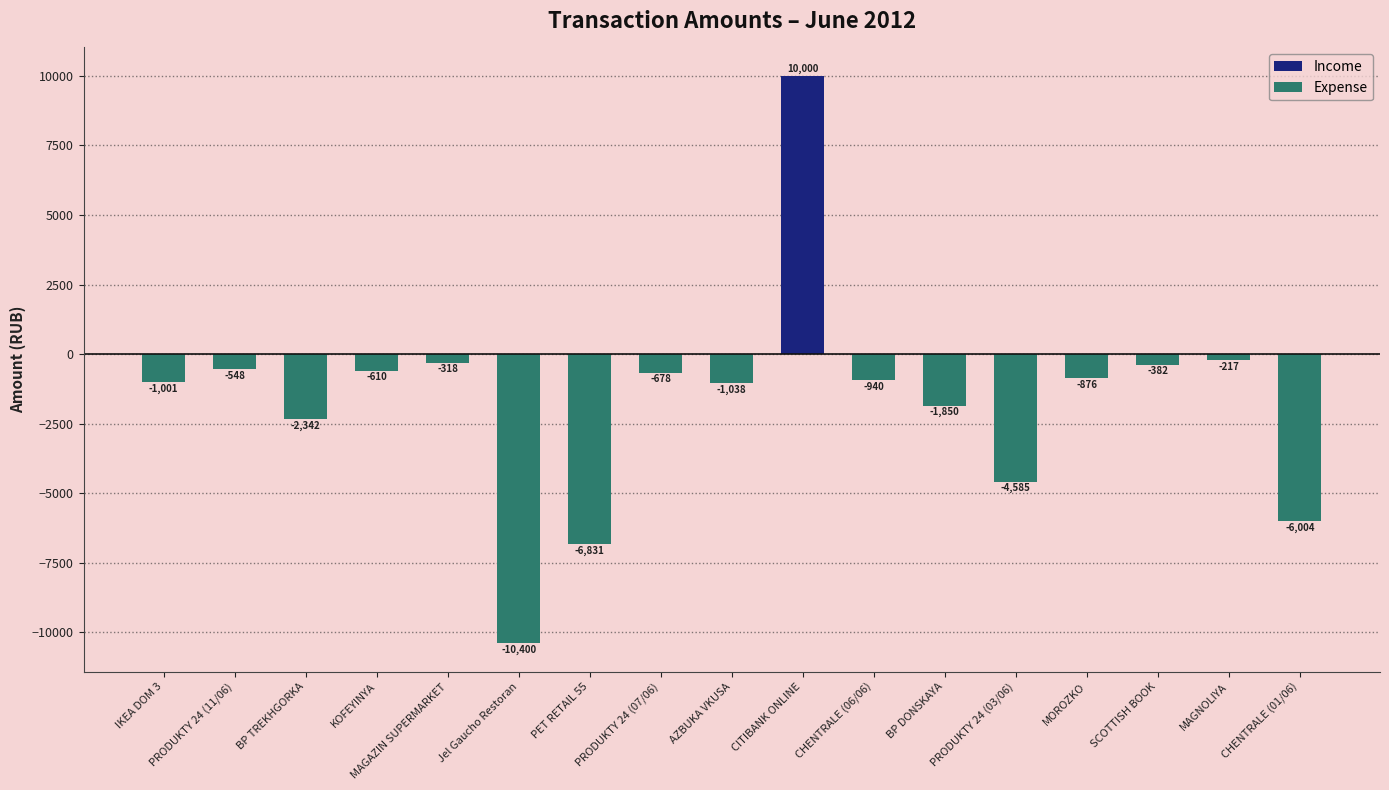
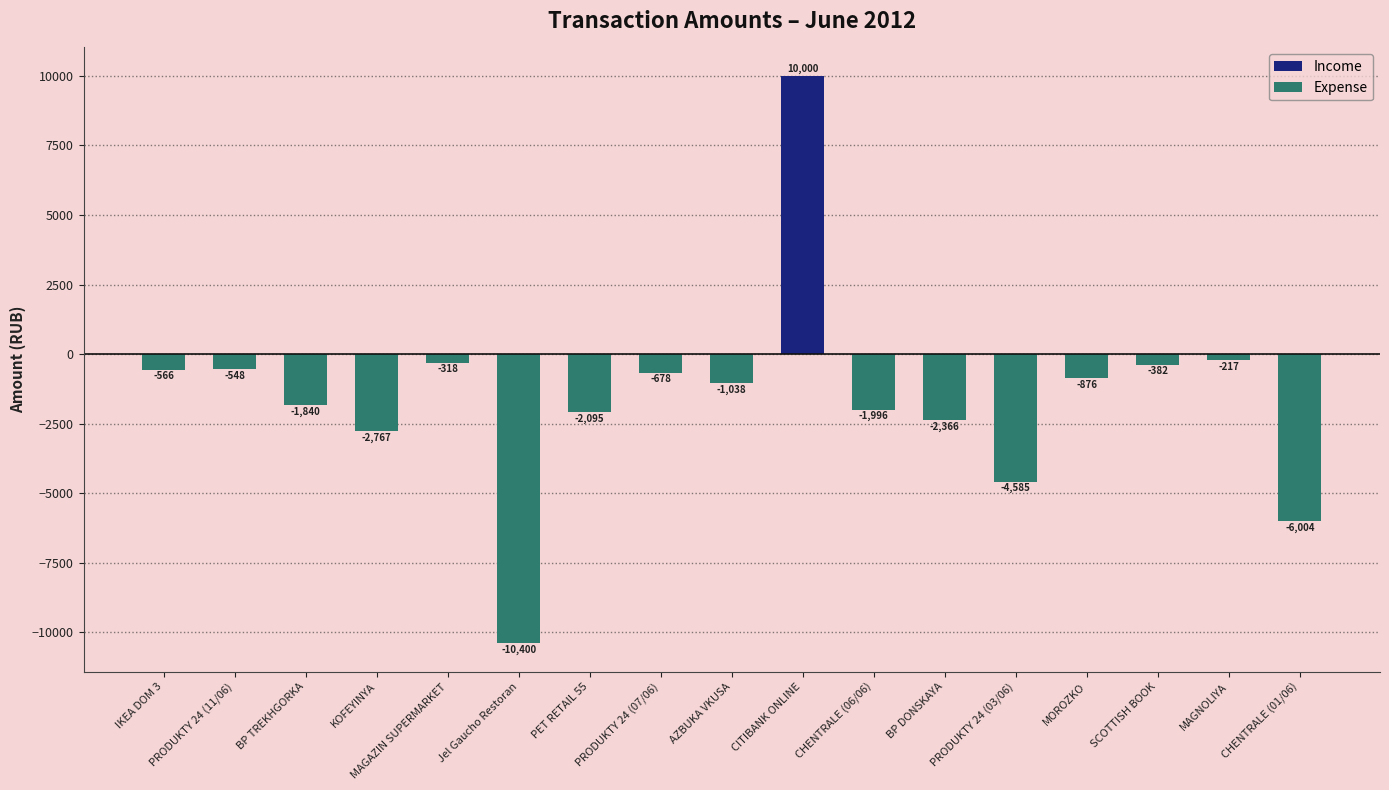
IKEA DOM 3: -1,001 -> -566
BP TREKHGORKA: -2,342 -> -1,840
KOFEYINYA: -610 -> -2,767
PET RETAIL 55: -6,831 -> -2,095
CHENTRALE (06/06): -940 -> -1,996
BP DONSKAYA: -1,850 -> -2,366
